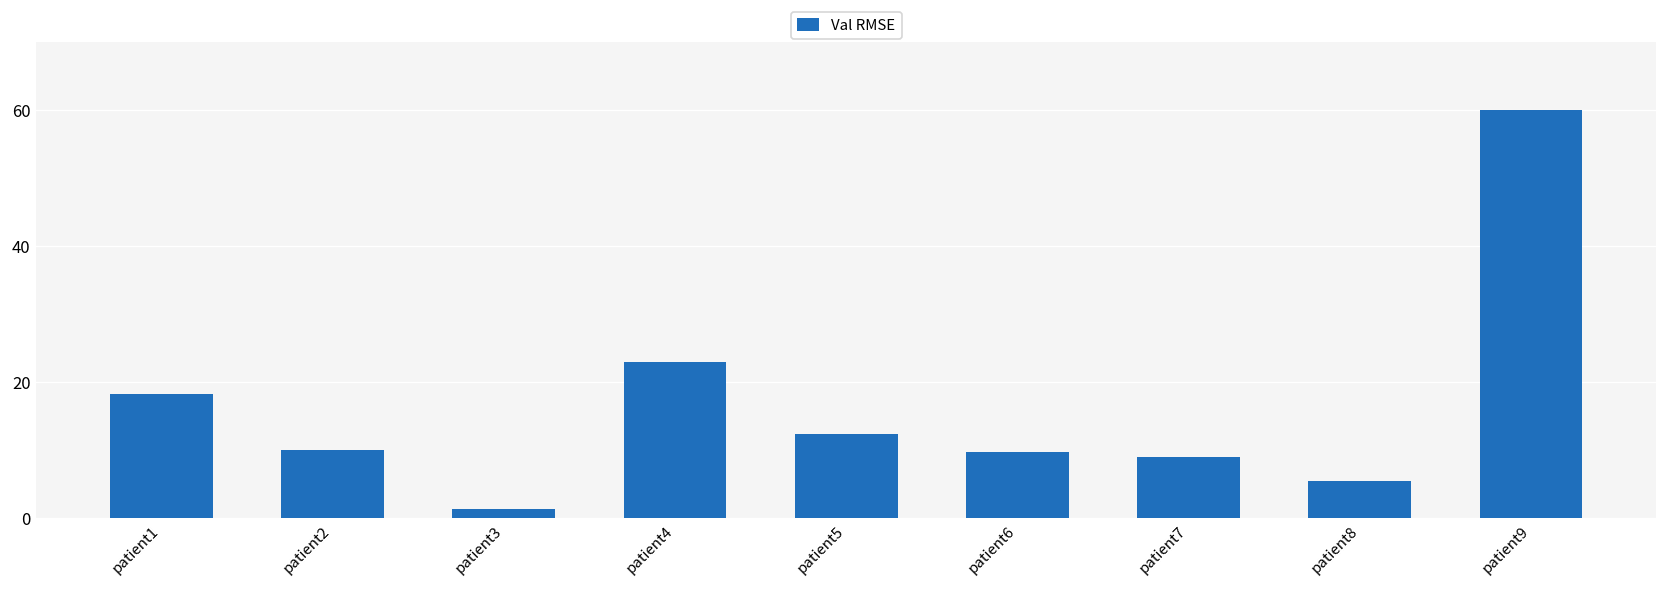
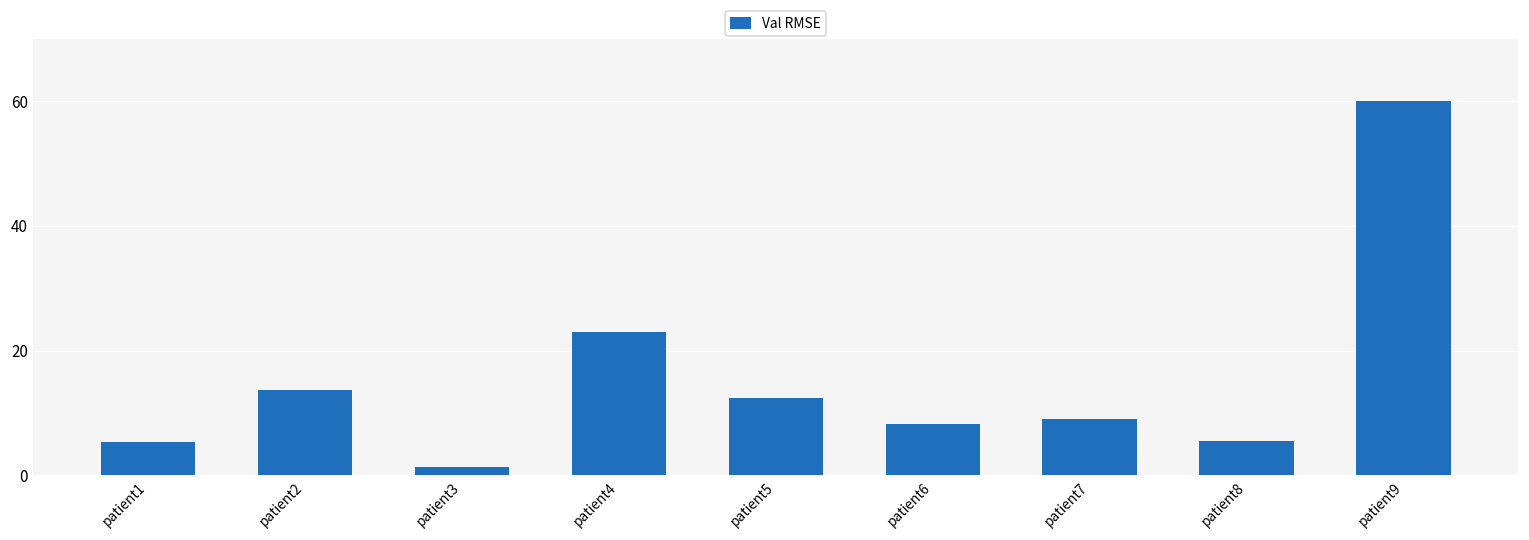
patient1: 18 -> 5
patient2: 10 -> 14
patient6: 10 -> 8
